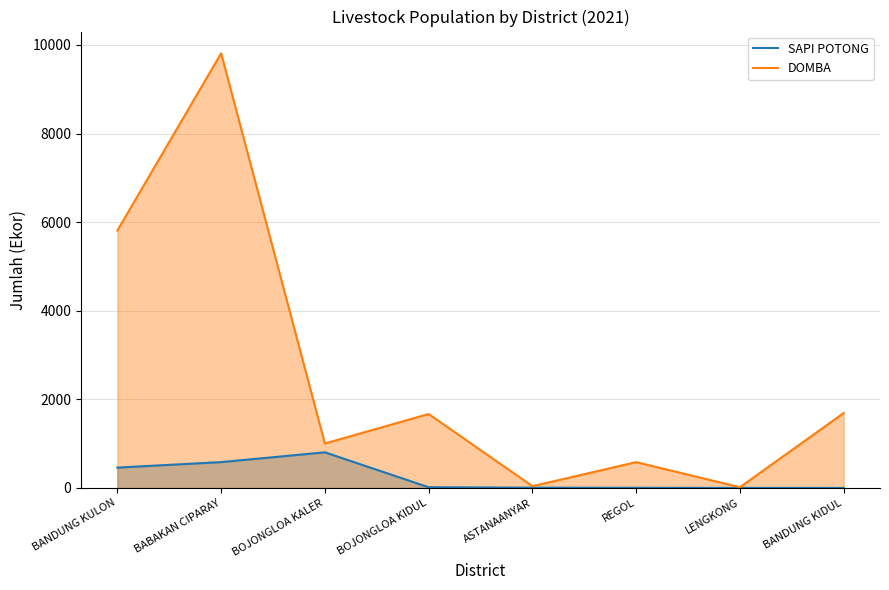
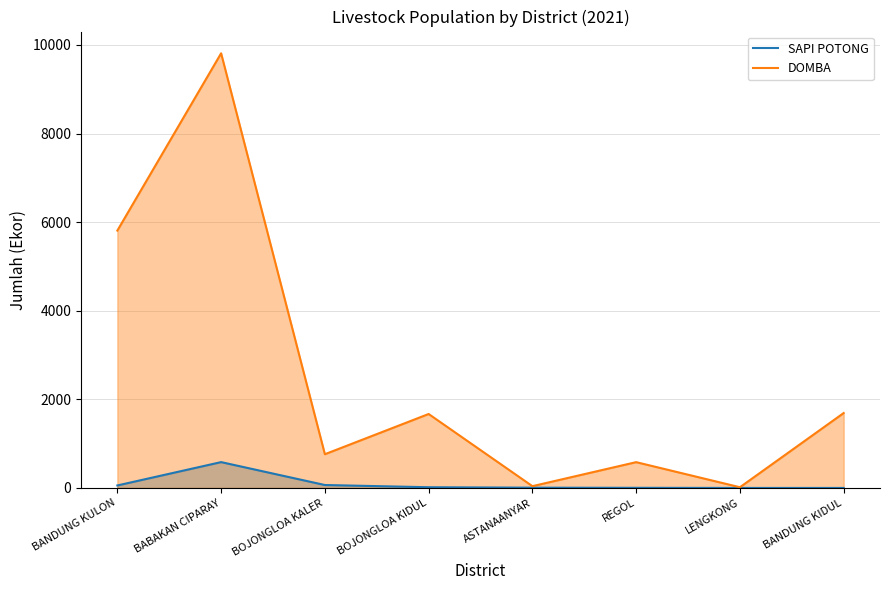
SAPI POTONG, BANDUNG KULON: 500 -> 100
SAPI POTONG, BOJONGLOA KALER: 800 -> 100
DOMBA, BOJONGLOA KALER: 1000 -> 800
